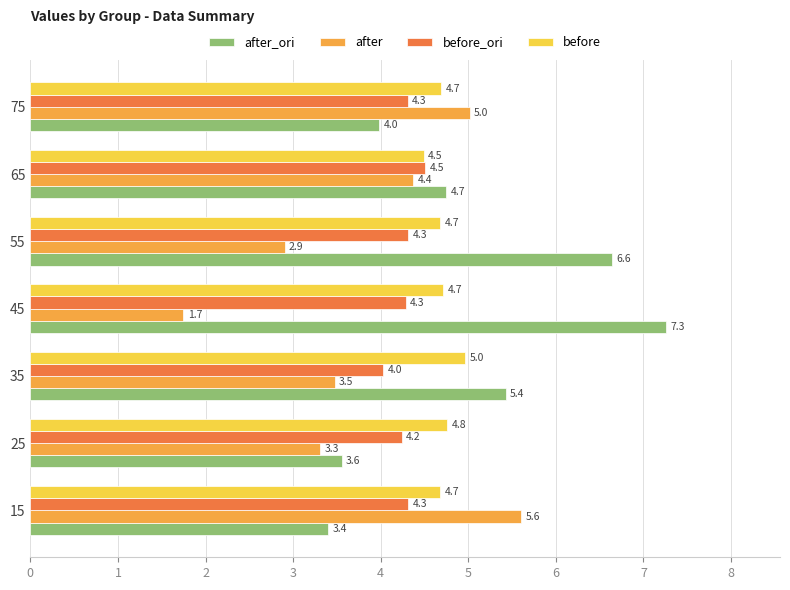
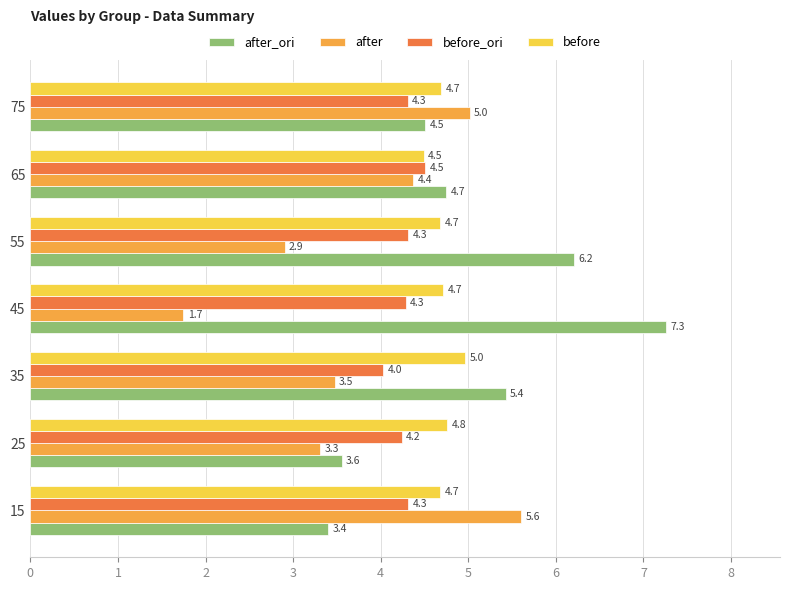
after_ori, 75: 4.0 -> 4.5
after_ori, 55: 6.6 -> 6.2
